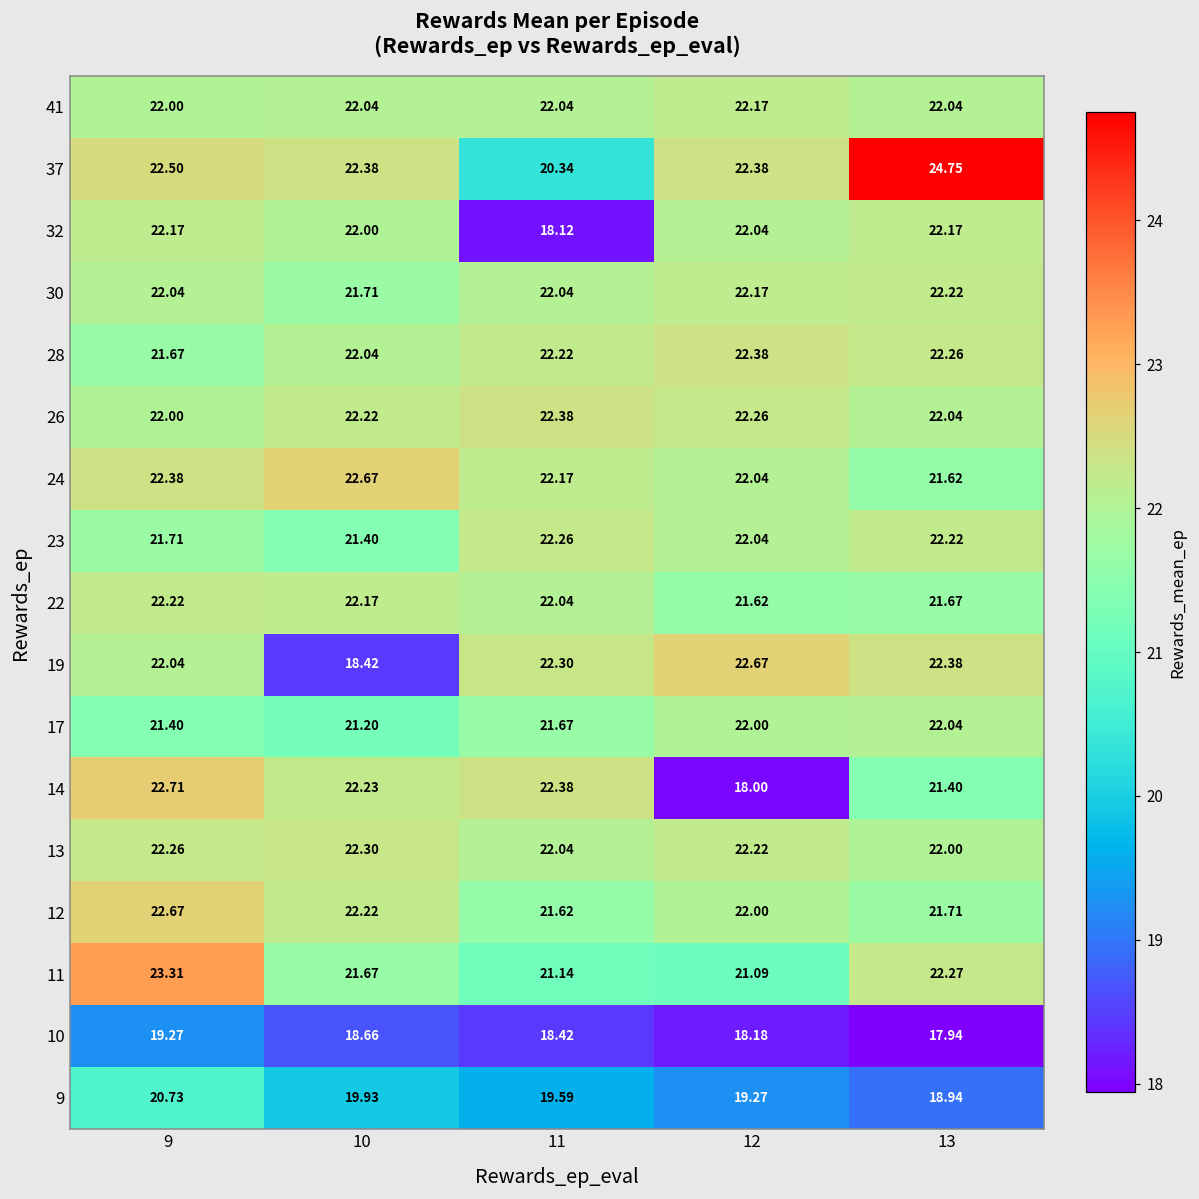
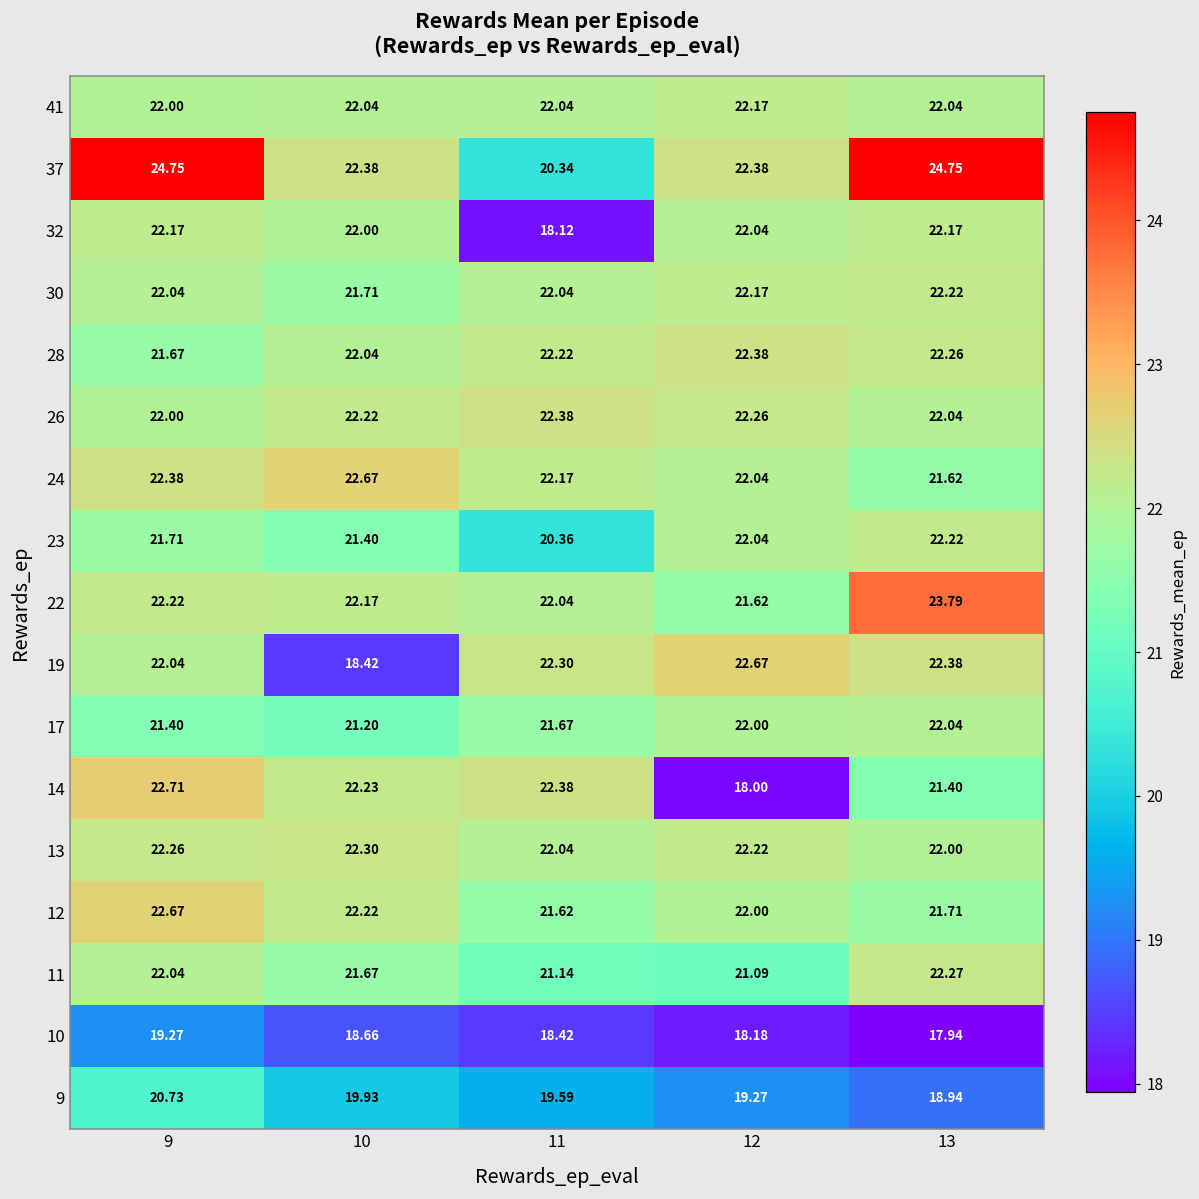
37, 9: 22.50 -> 24.75
23, 11: 22.26 -> 20.36
22, 13: 21.67 -> 23.79
11, 9: 23.31 -> 22.04
